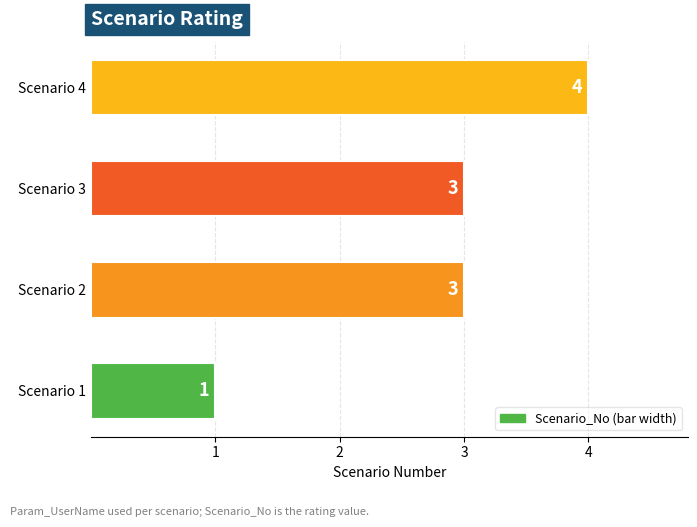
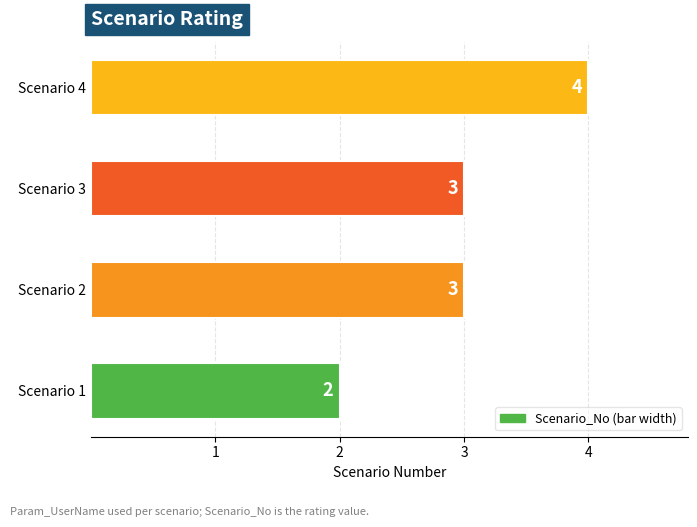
Scenario 1: 1 -> 2
